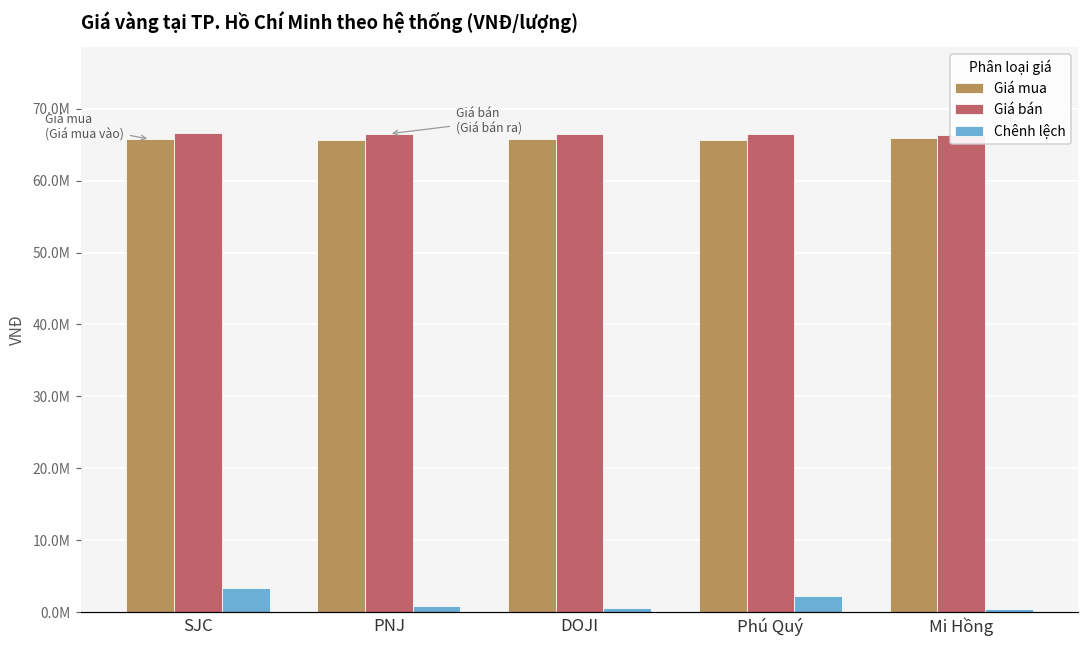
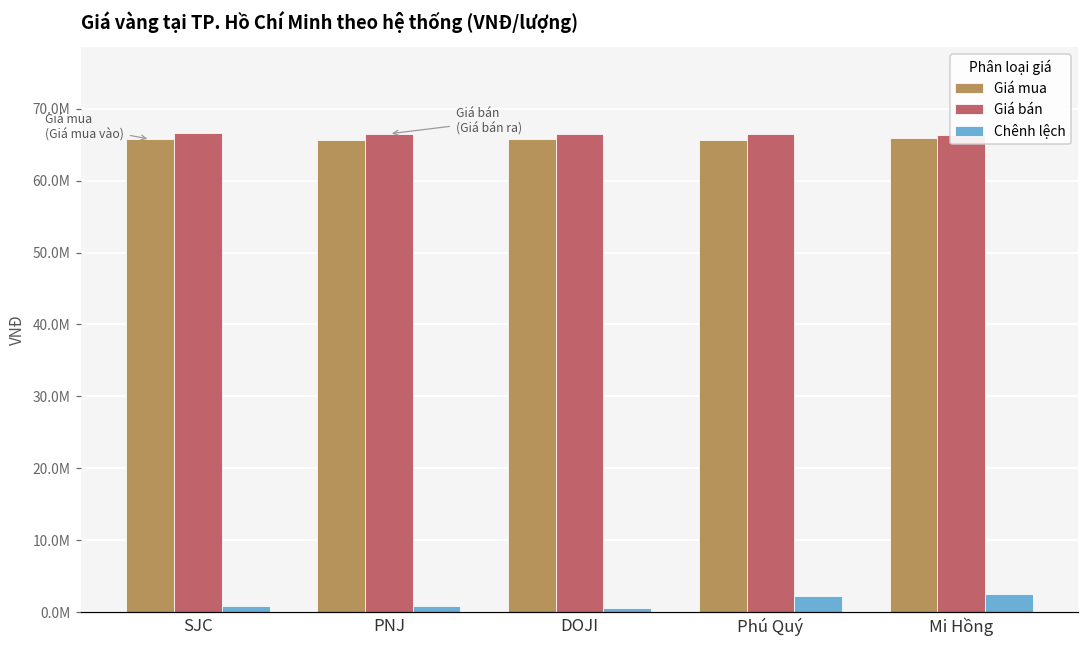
Chênh lệch, SJC: 3000000 -> 1000000
Chênh lệch, Mi Hồng: 1000000 -> 3000000
